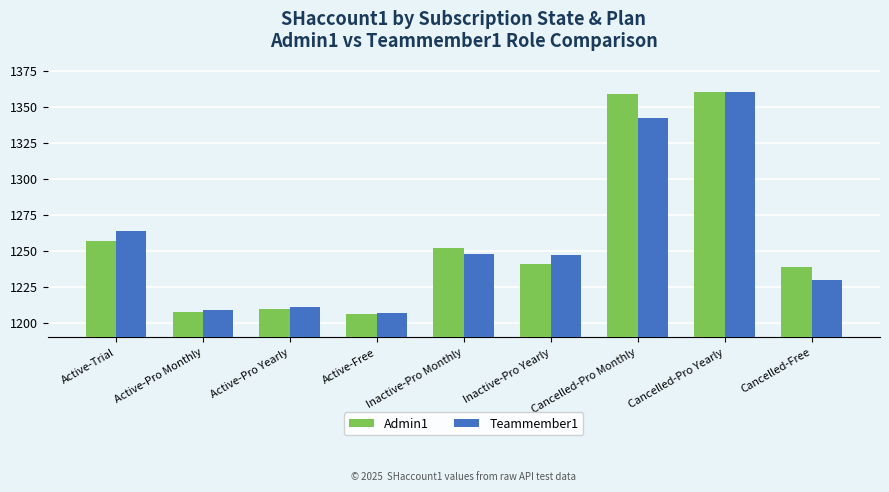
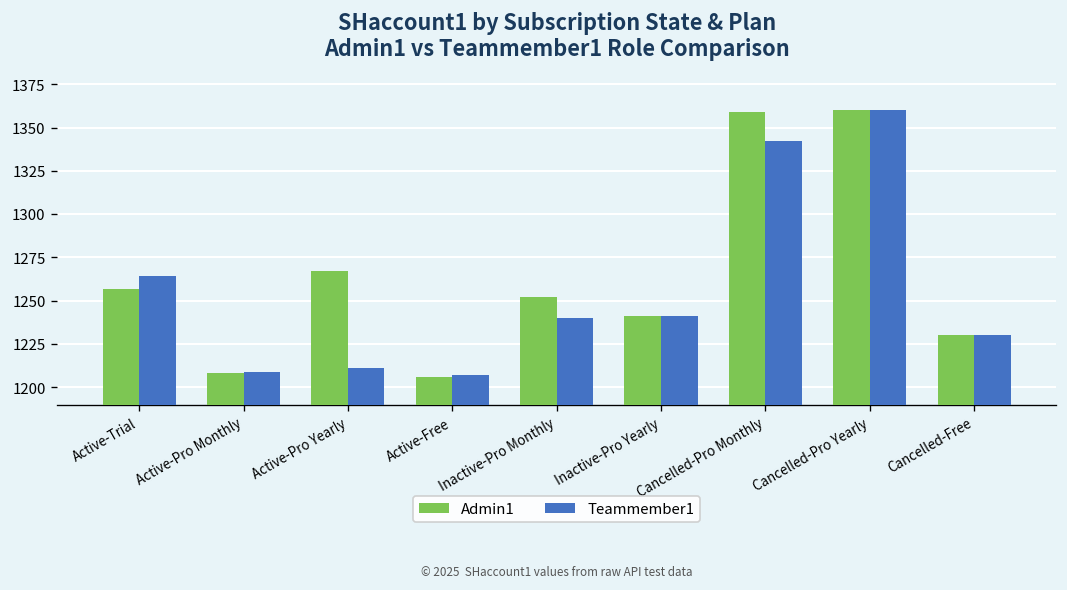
Admin1, Active-Pro Yearly: 1210 -> 1267
Teammember1, Inactive-Pro Monthly: 1248 -> 1240
Teammember1, Inactive-Pro Yearly: 1247 -> 1241
Admin1, Cancelled-Free: 1239 -> 1230
